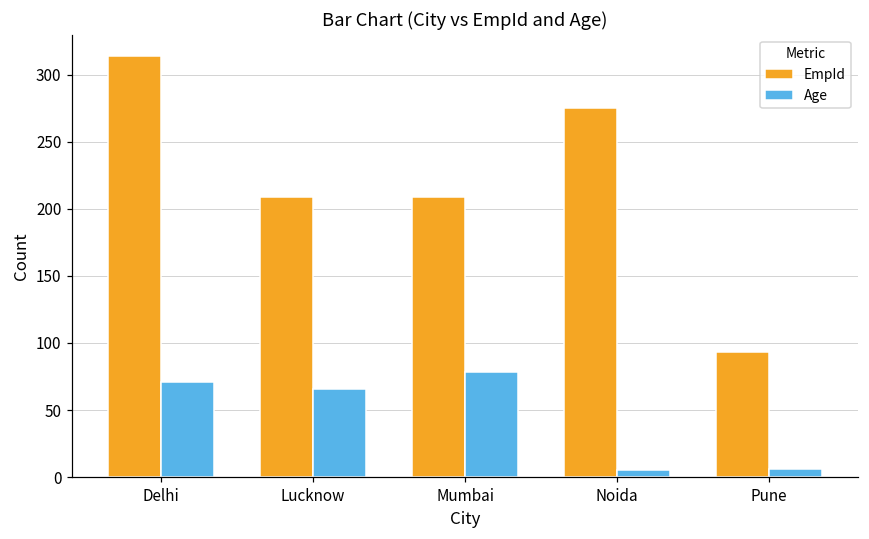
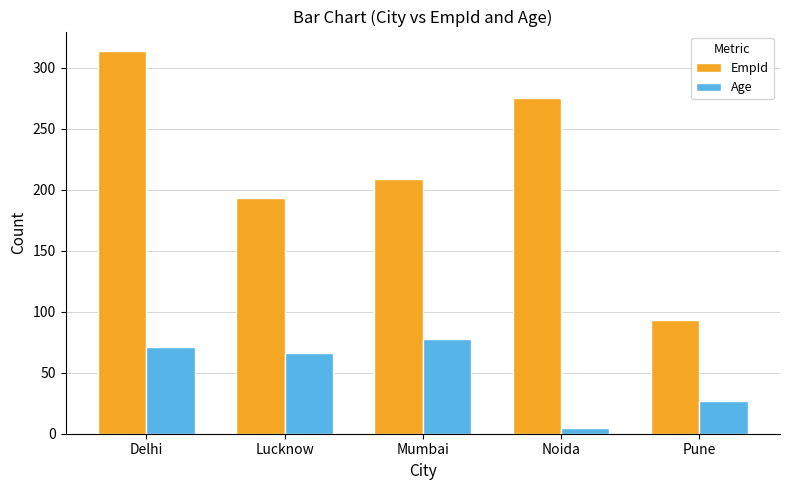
EmpId, Lucknow: 209 -> 193
Age, Pune: 6 -> 27
